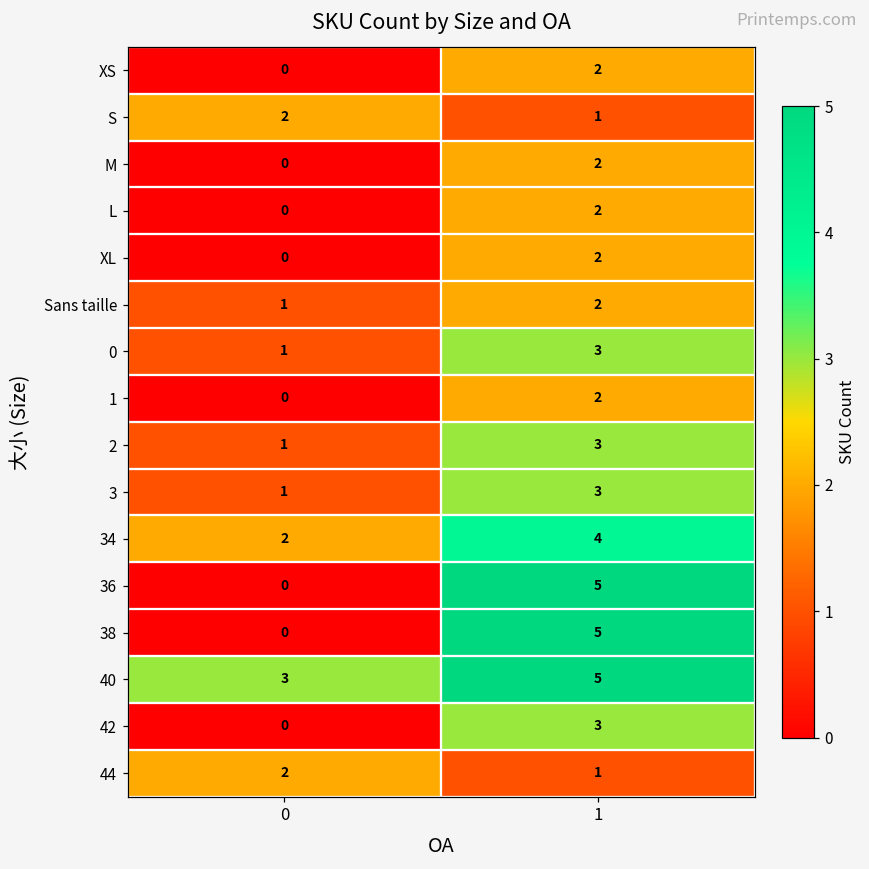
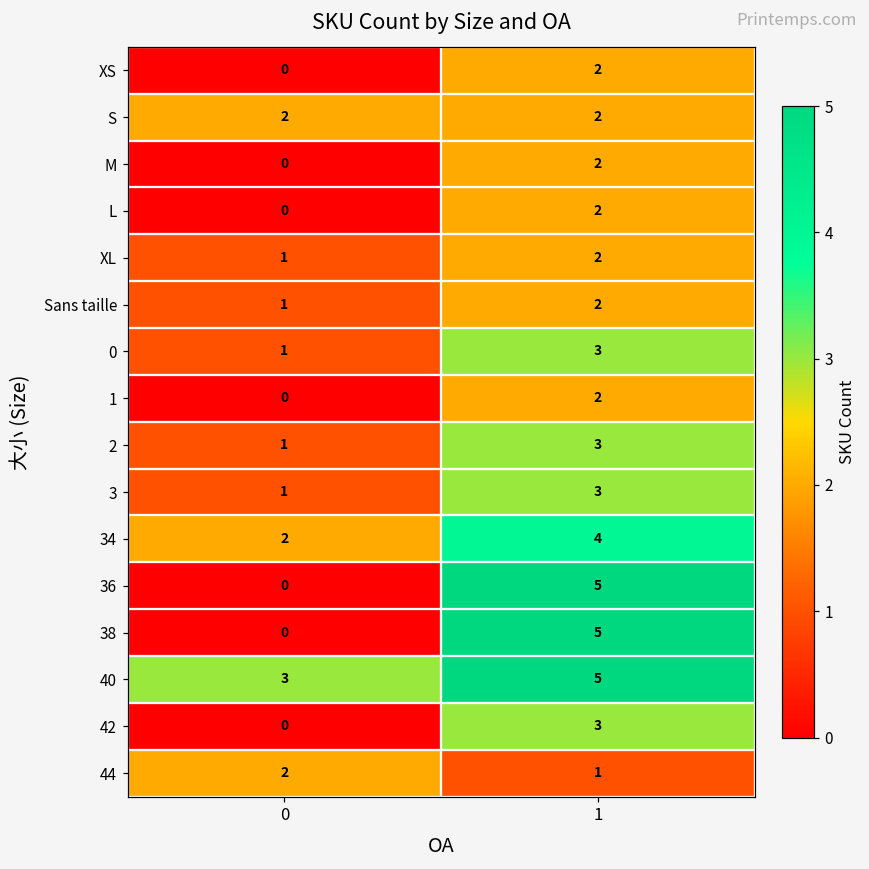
S, 1: 1 -> 2
XL, 0: 0 -> 1
